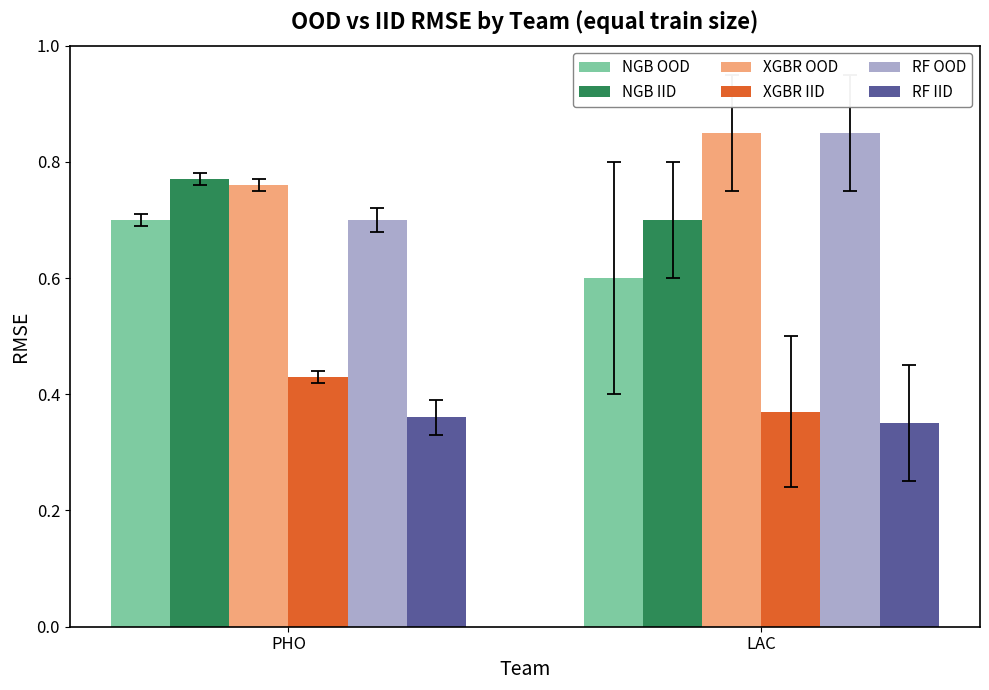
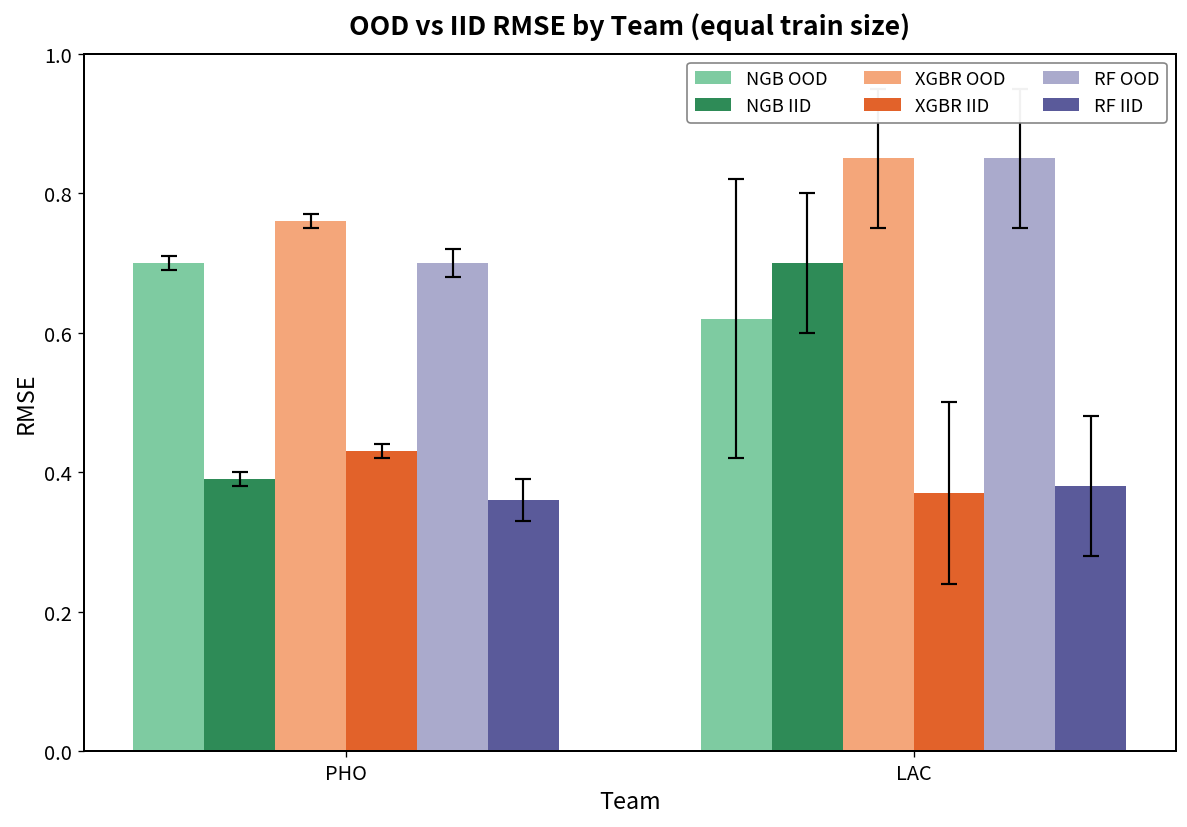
NGB IID, PHO: 0.77 -> 0.39
NGB OOD, LAC: 0.60 -> 0.62
RF IID, LAC: 0.35 -> 0.38
